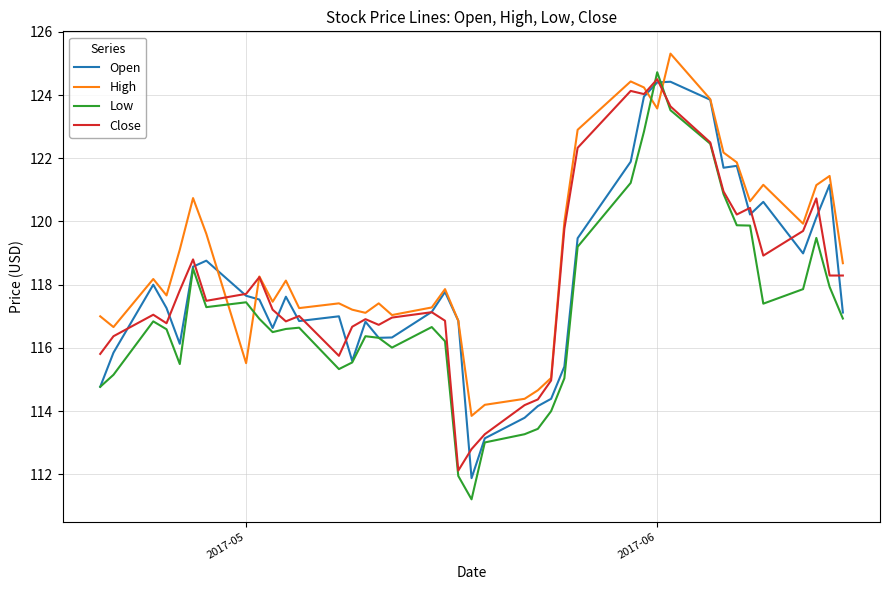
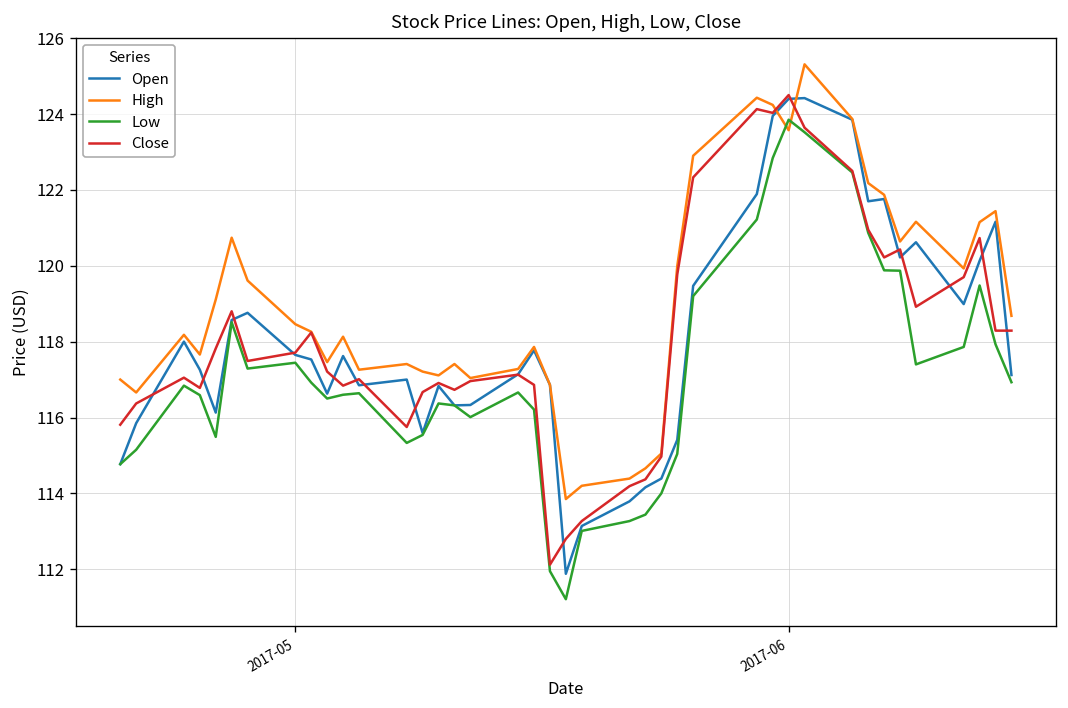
High, 2017-05: 115.5 -> 118.5
Low, 2017-06: 124.7 -> 123.8
